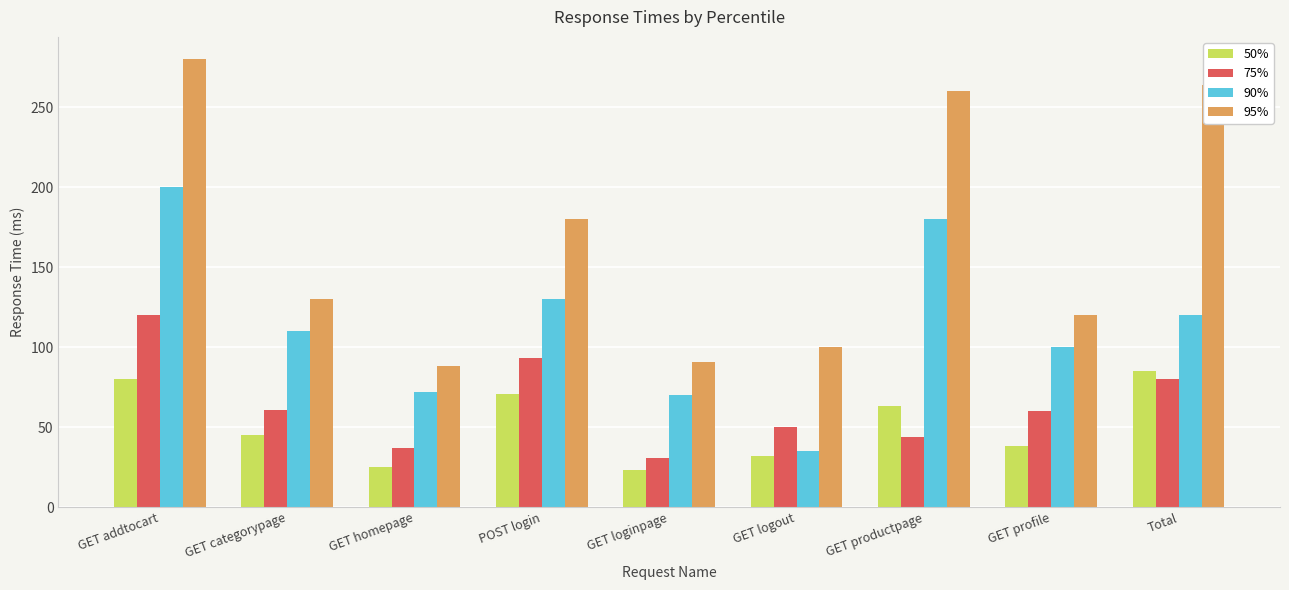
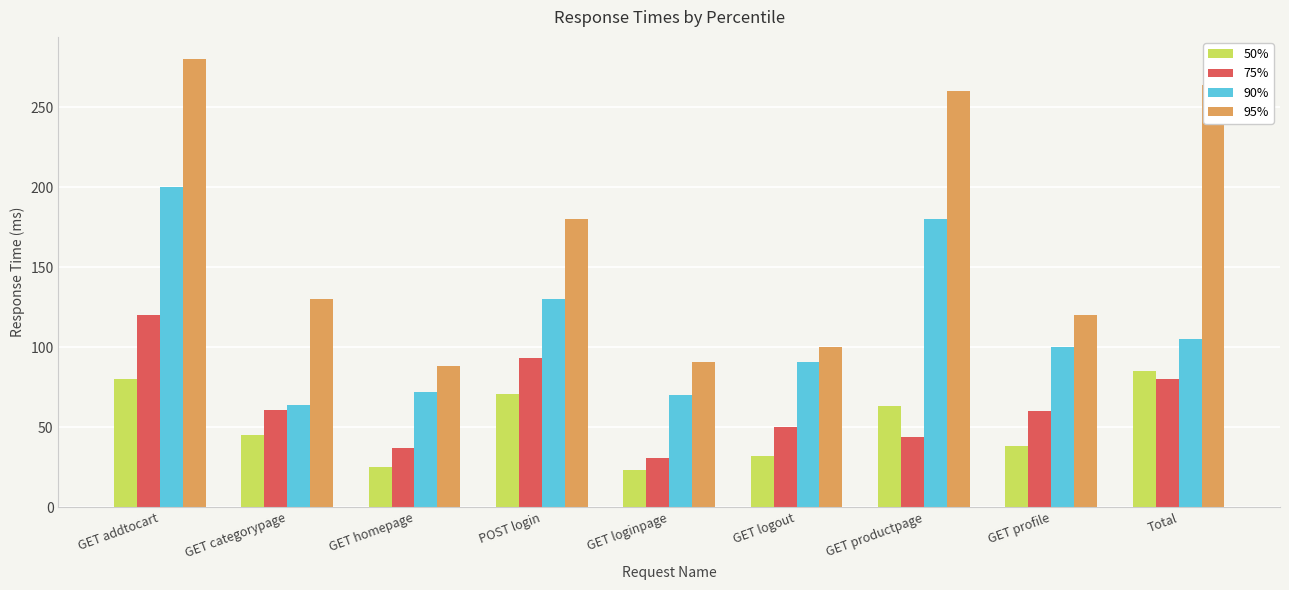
90%, GET categorypage: 110 -> 64
90%, GET logout: 35 -> 91
90%, Total: 120 -> 105
